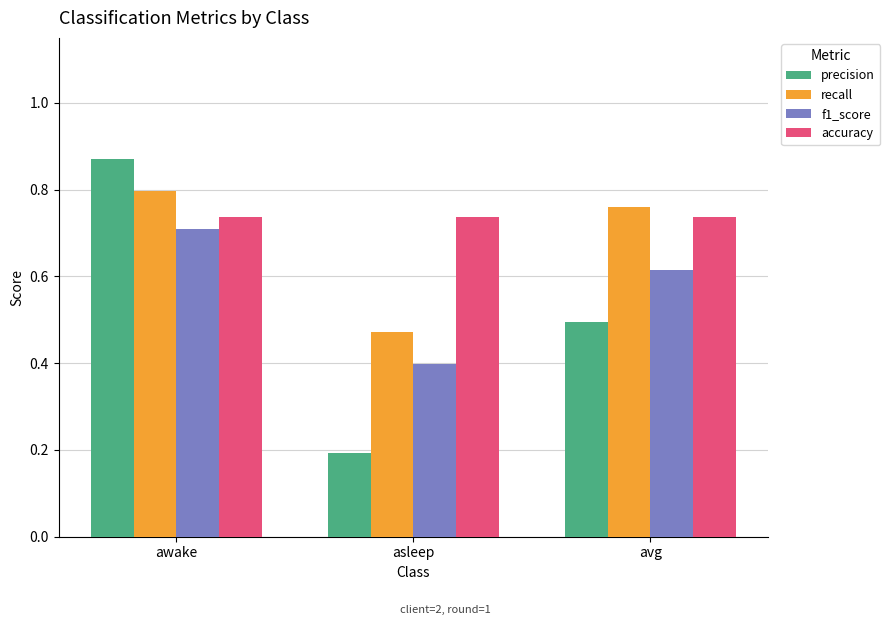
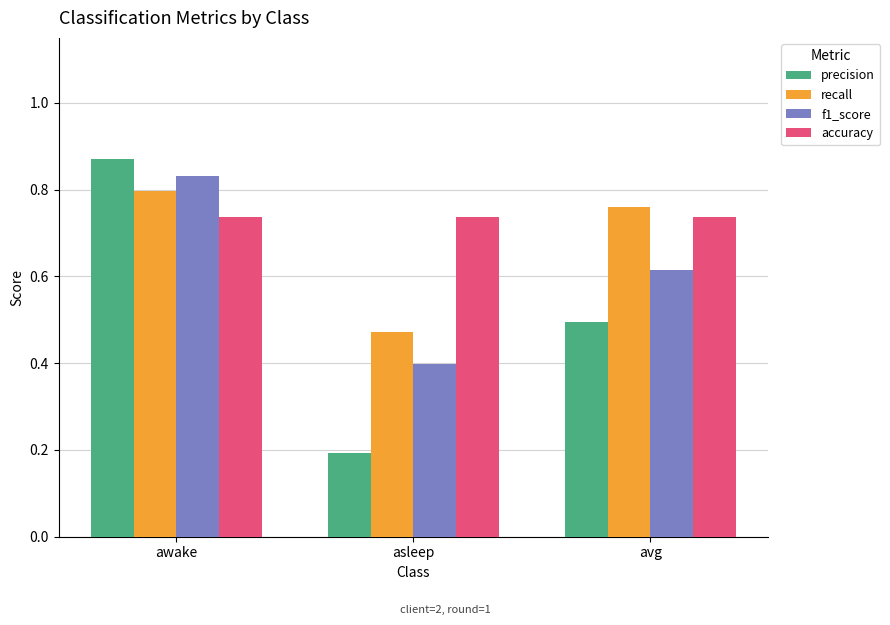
f1_score, awake: 0.71 -> 0.83
